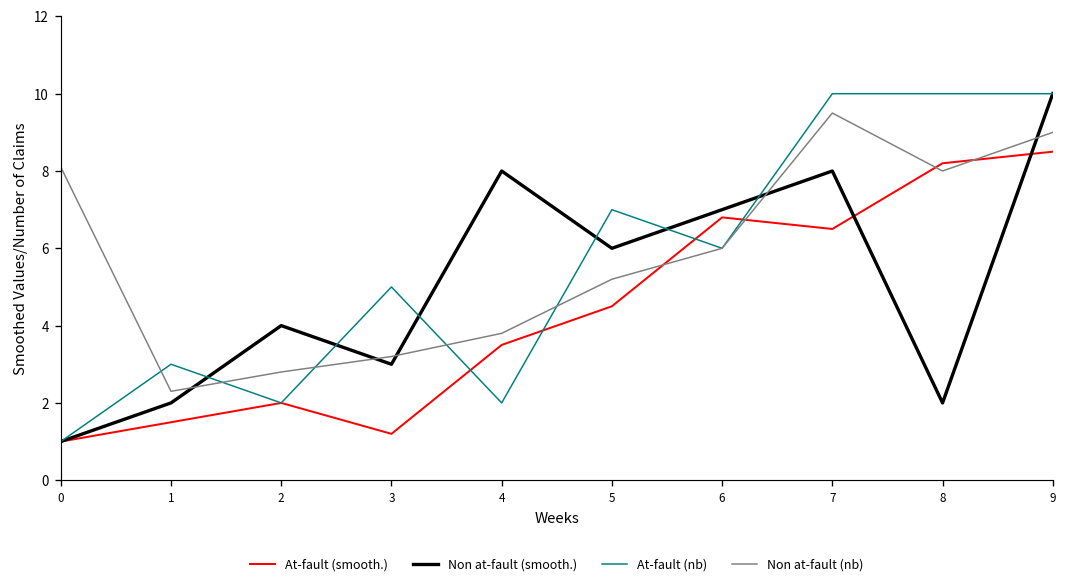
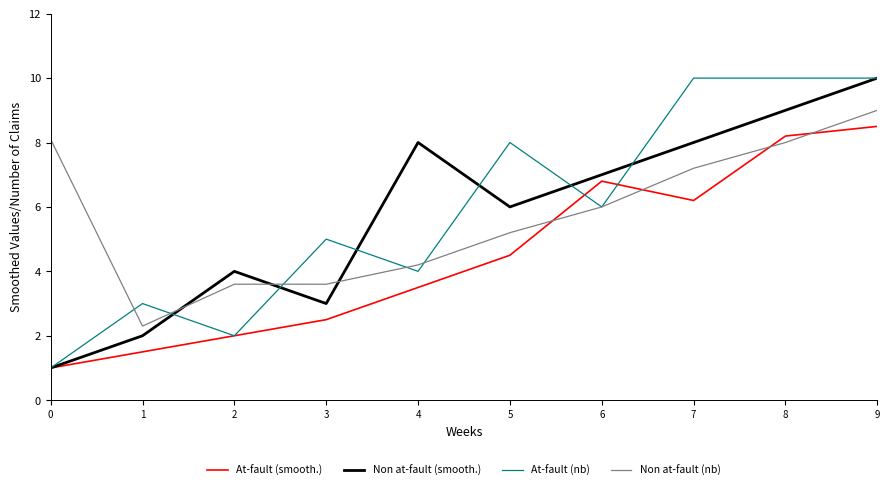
Non at-fault (nb), 2: 2.8 -> 3.6
At-fault (smooth.), 3: 1.2 -> 2.5
Non at-fault (nb), 3: 3.2 -> 3.6
At-fault (nb), 4: 2 -> 4
Non at-fault (nb), 4: 3.8 -> 4.2
At-fault (nb), 5: 7 -> 8
At-fault (smooth.), 7: 6.5 -> 6.2
Non at-fault (nb), 7: 9.5 -> 7.2
Non at-fault (smooth.), 8: 2 -> 9
